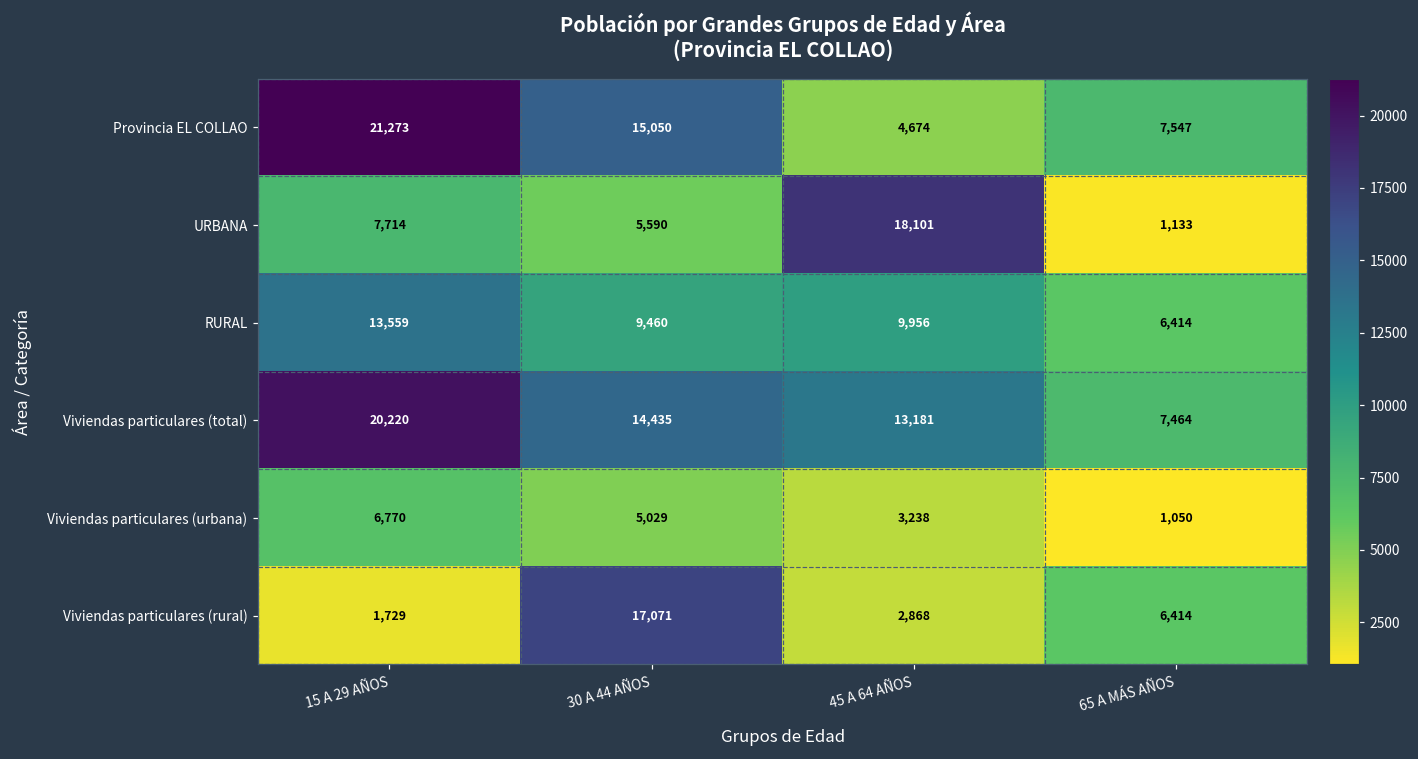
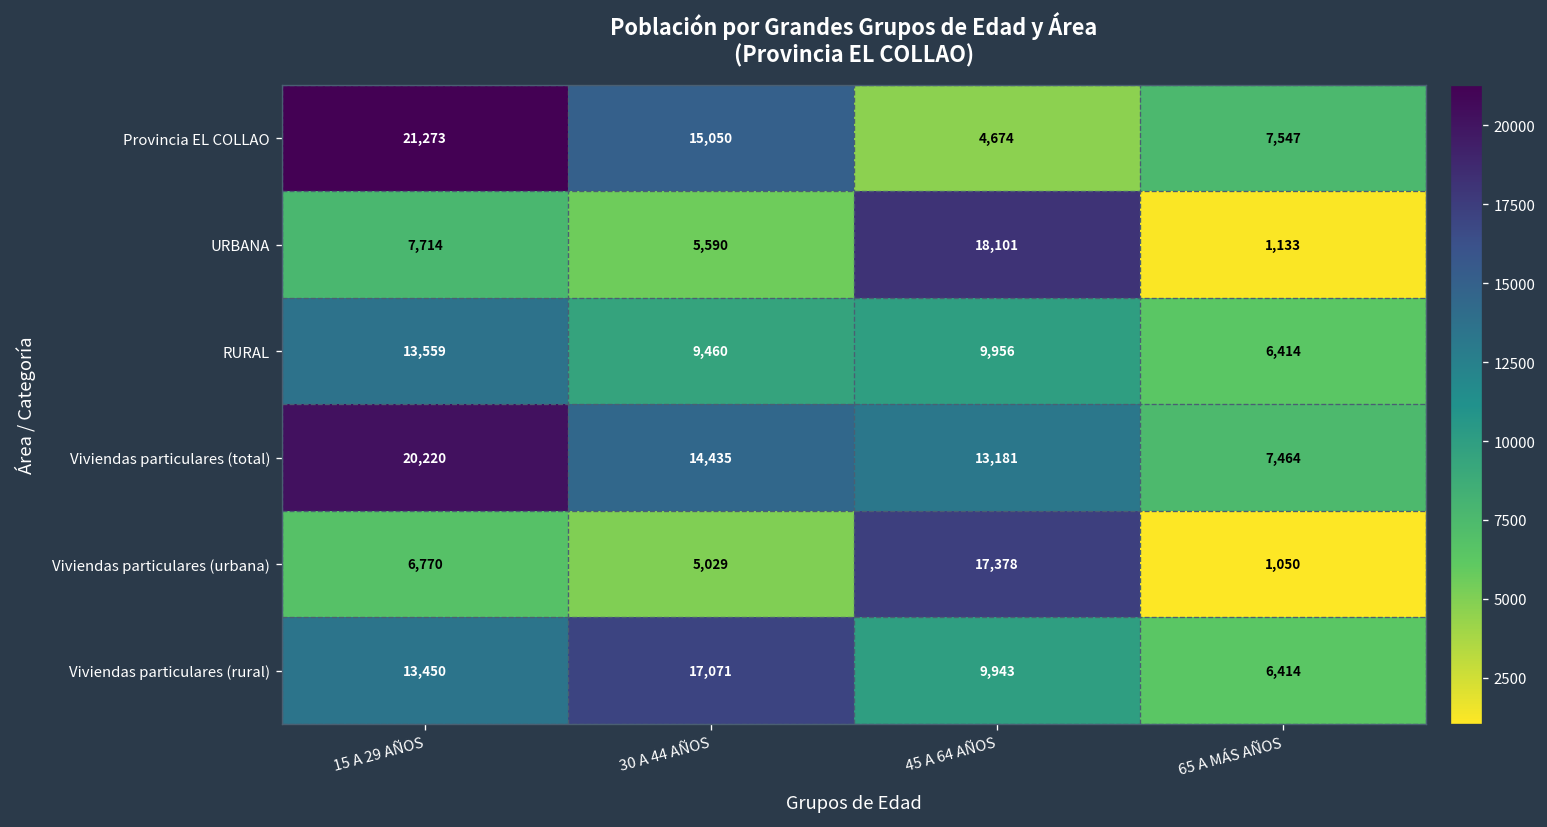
Viviendas particulares (urbana), 45 A 64 AÑOS: 3,238 -> 17,378
Viviendas particulares (rural), 15 A 29 AÑOS: 1,729 -> 13,450
Viviendas particulares (rural), 45 A 64 AÑOS: 2,868 -> 9,943
